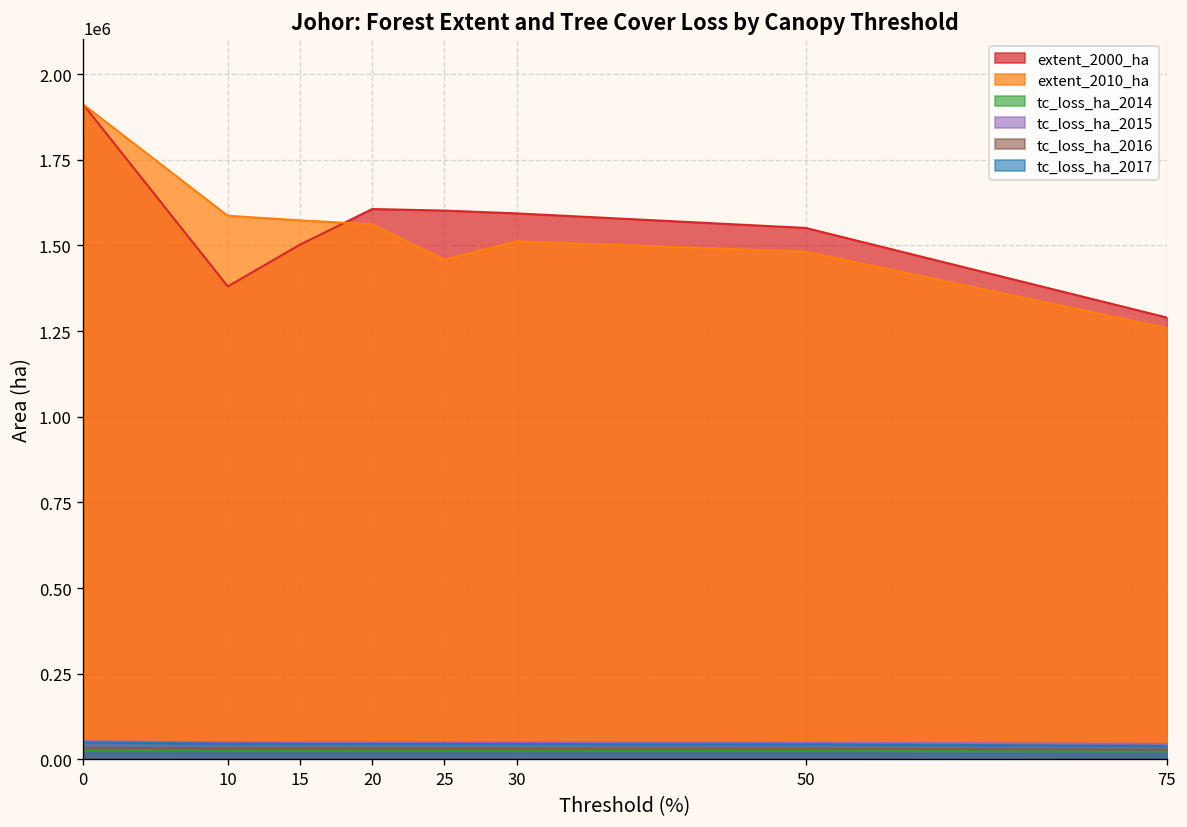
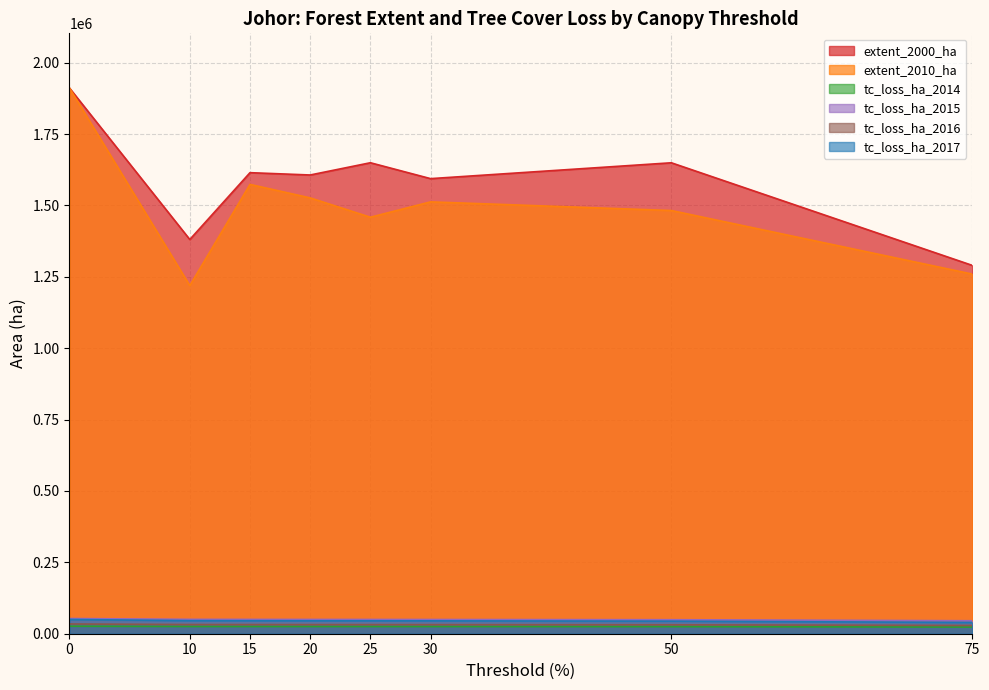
extent_2010_ha, 10: 1590000 -> 1220000
extent_2000_ha, 15: 1500000 -> 1610000
extent_2010_ha, 20: 1560000 -> 1530000
extent_2000_ha, 25: 1600000 -> 1650000
extent_2000_ha, 50: 1550000 -> 1650000
